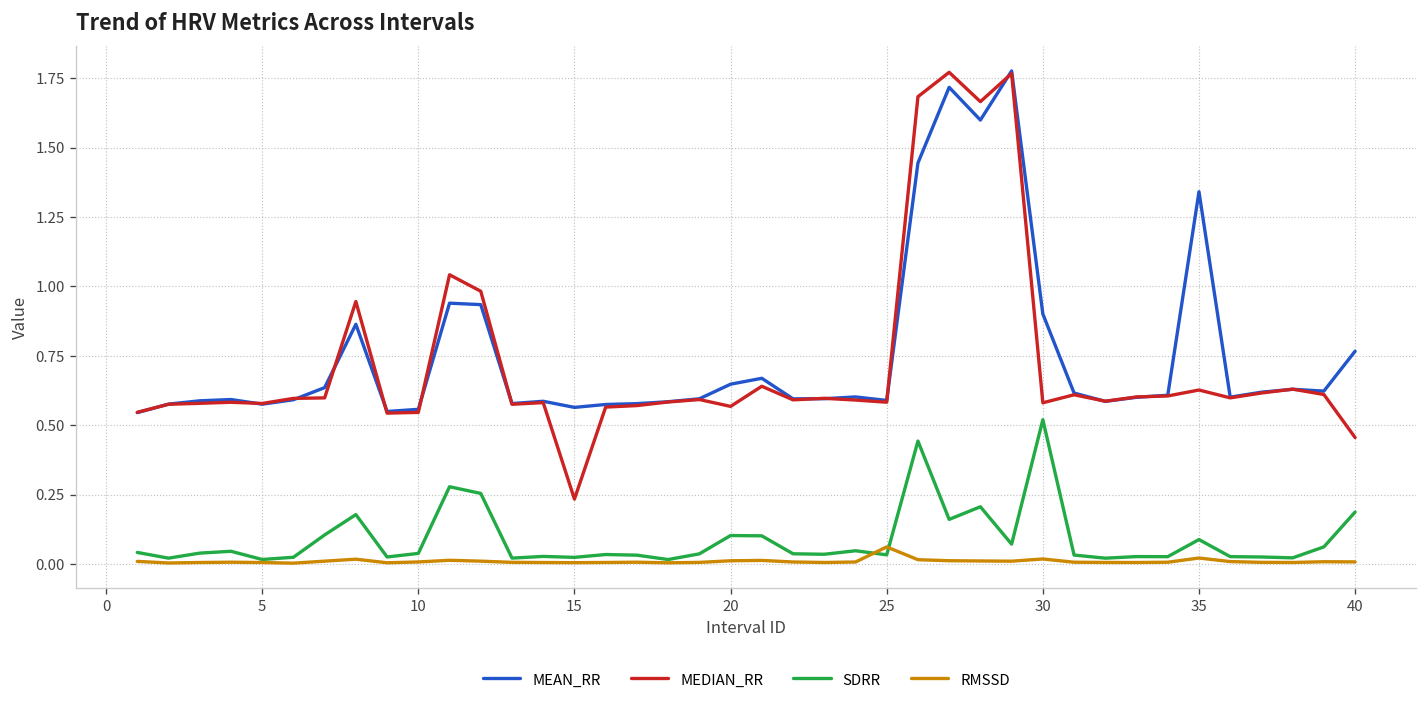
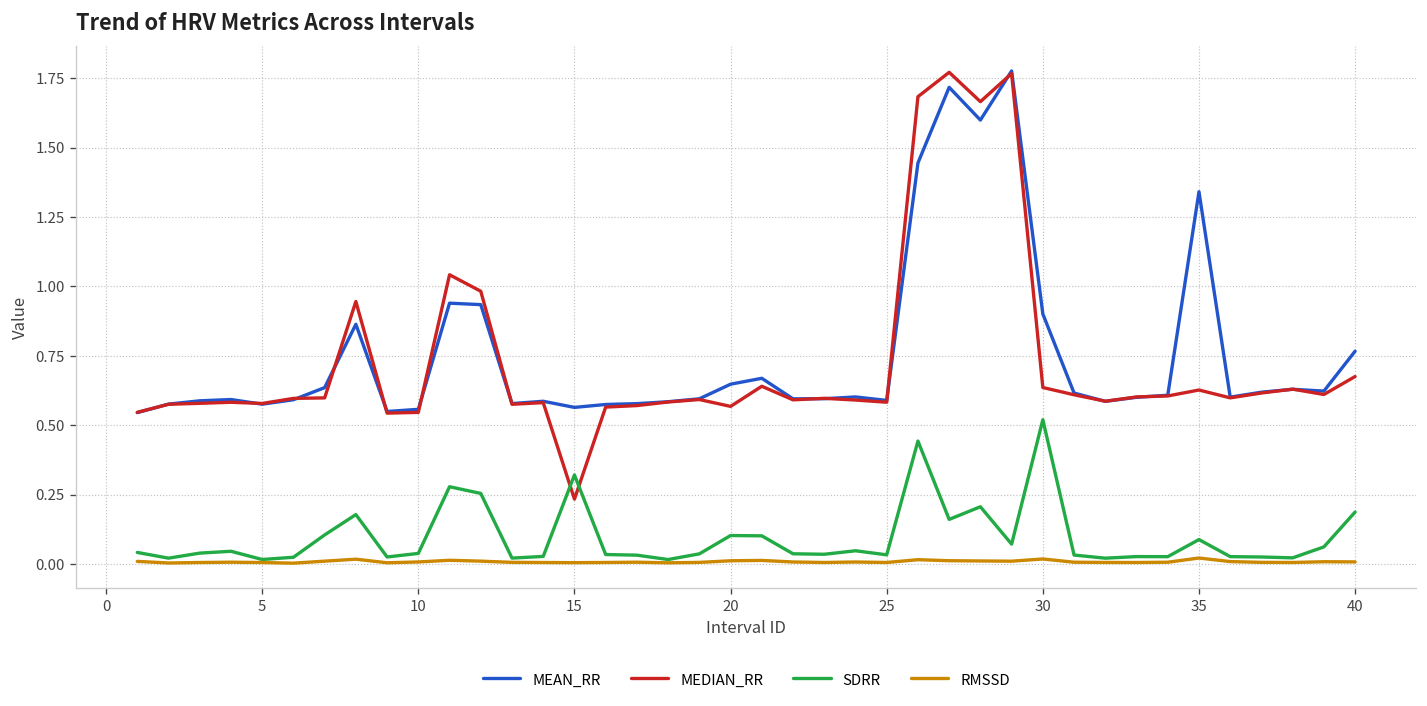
SDRR, 15: 0.02 -> 0.32
RMSSD, 25: 0.06 -> 0.01
MEDIAN_RR, 30: 0.58 -> 0.64
MEDIAN_RR, 40: 0.46 -> 0.68
